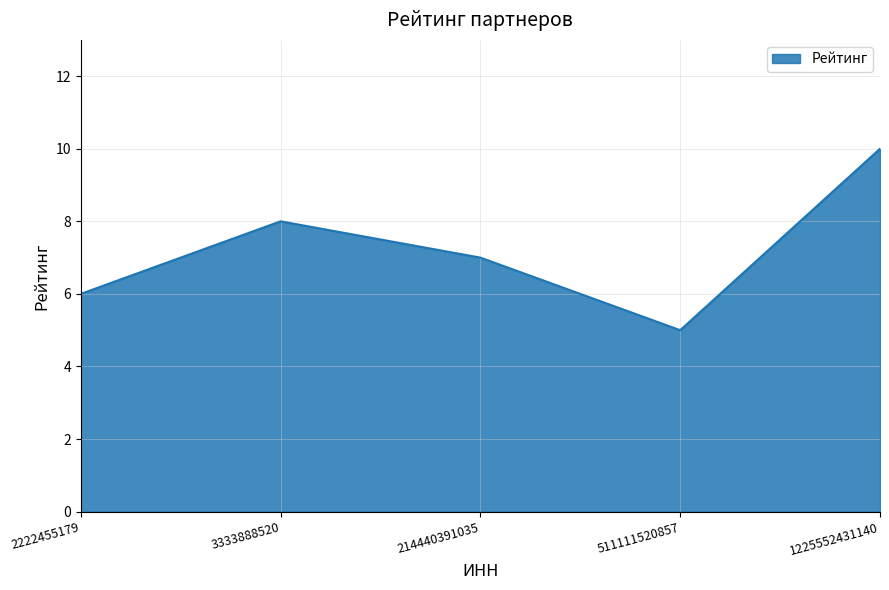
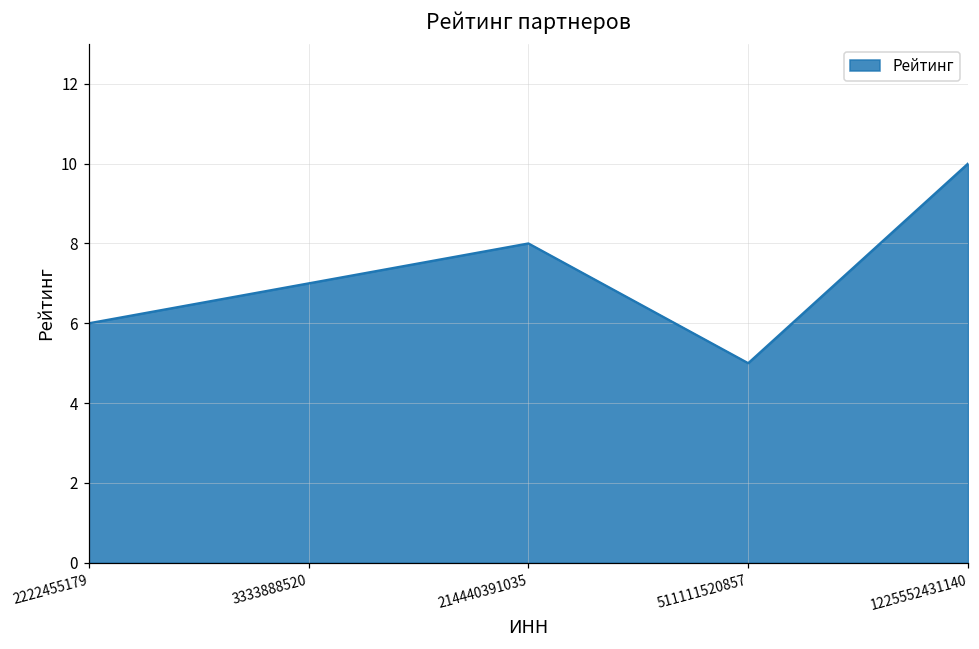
3333888520: 8 -> 7
214440391035: 7 -> 8
